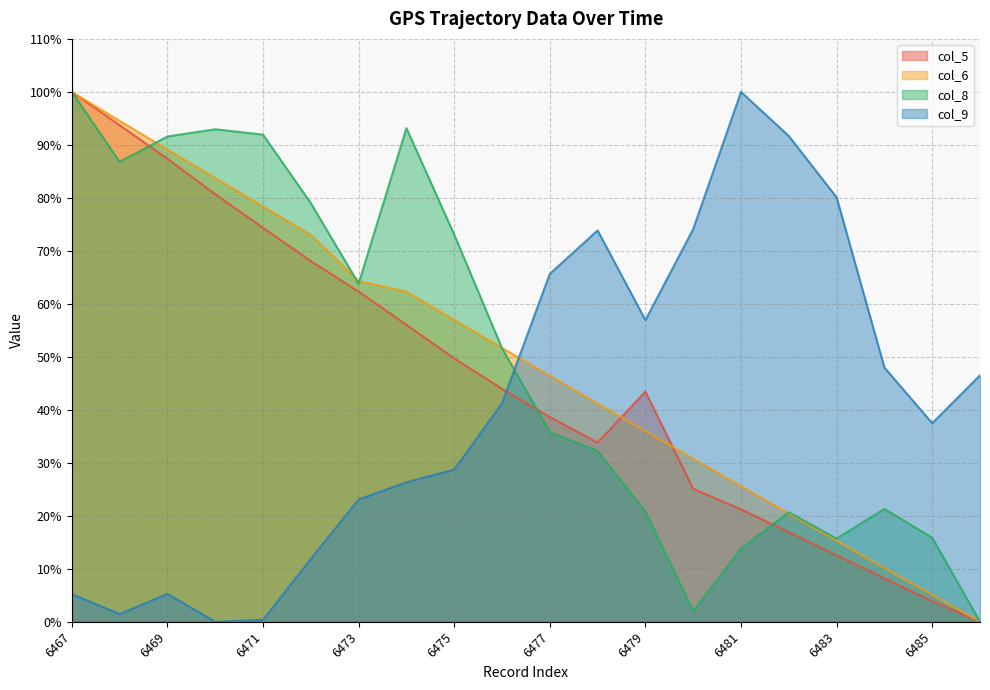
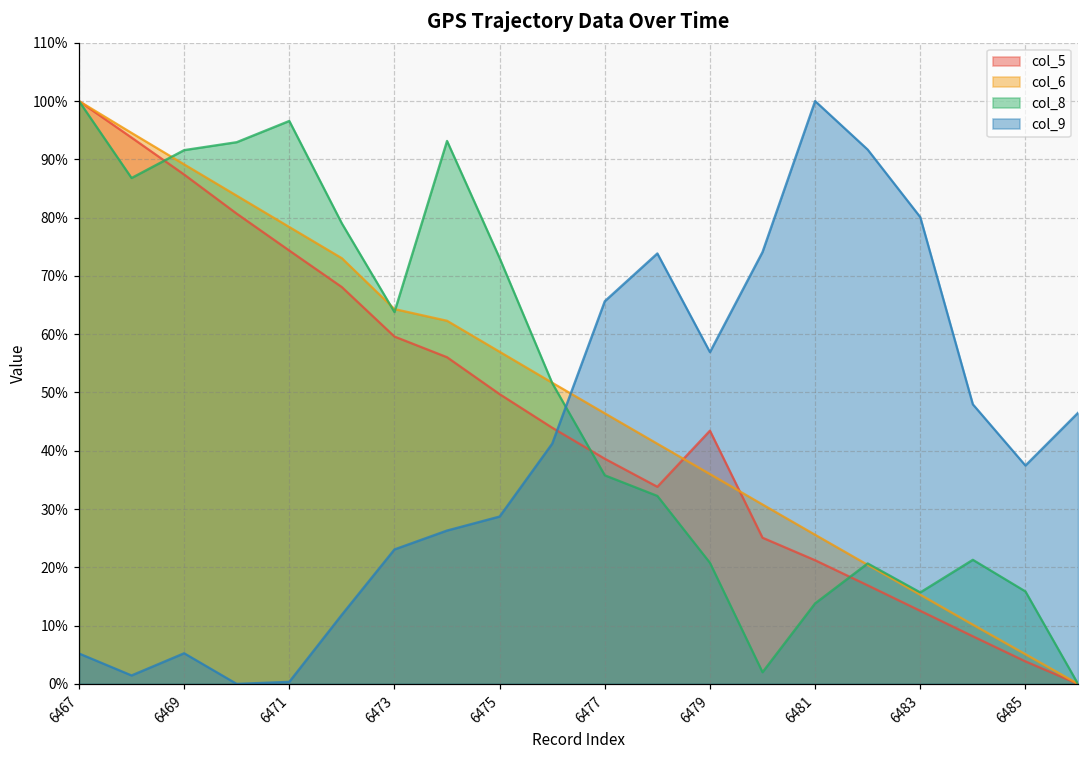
col_8, 6471: 92% -> 97%
col_5, 6473: 62% -> 60%
